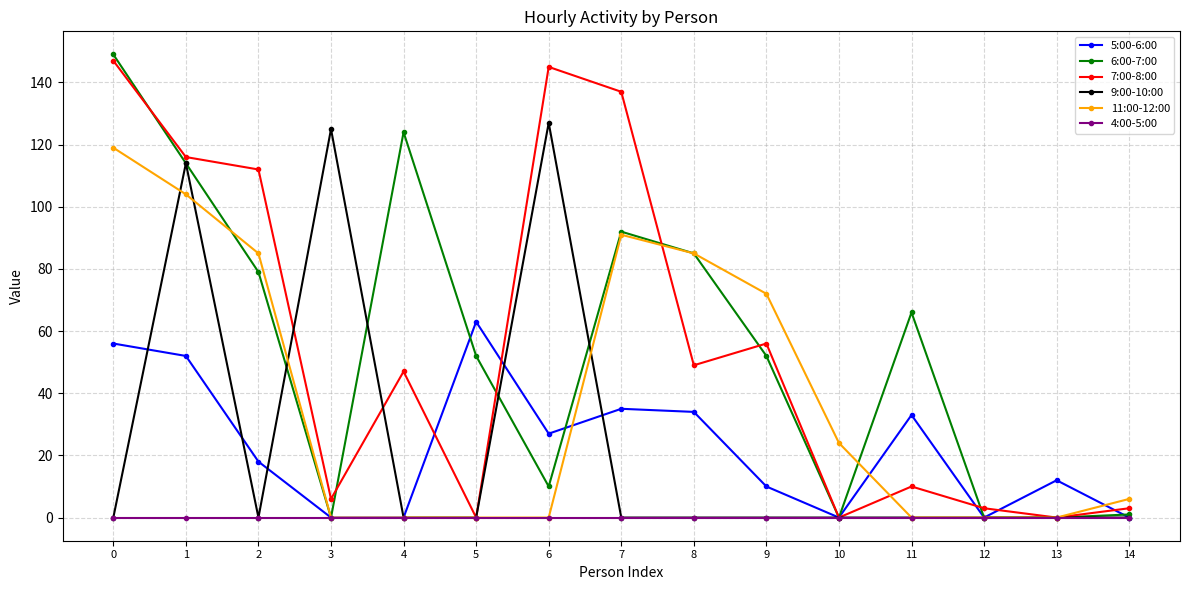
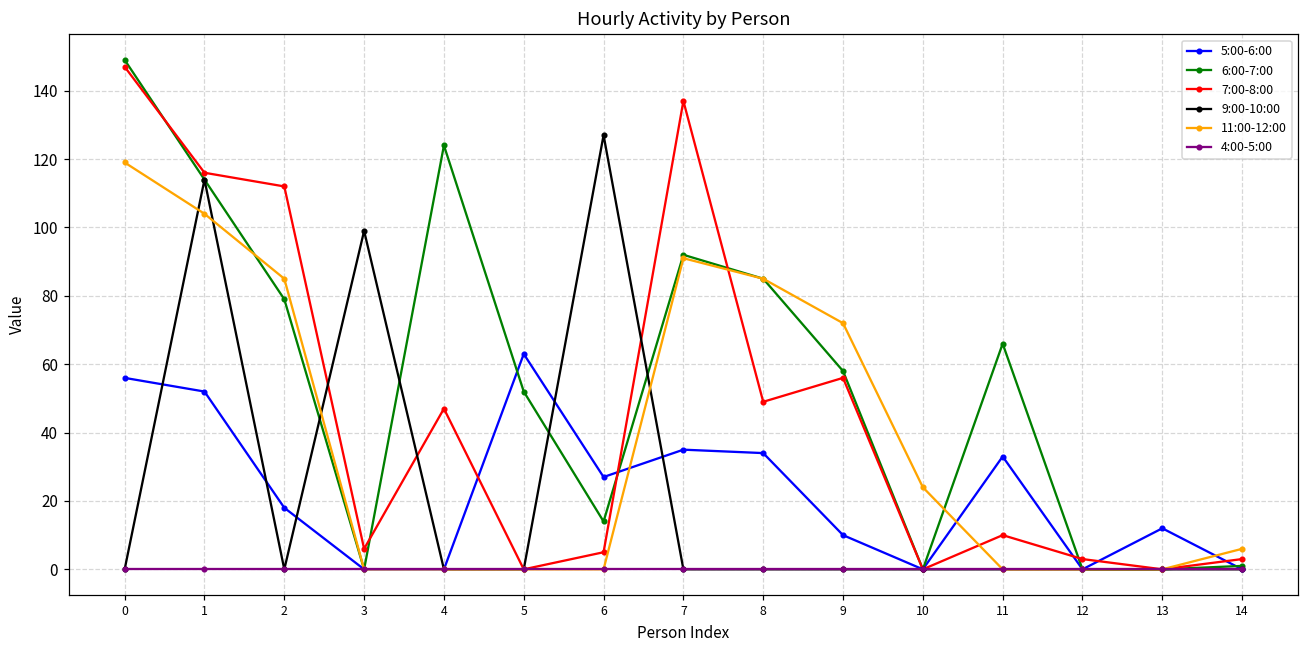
9:00-10:00, 3: 125 -> 99
6:00-7:00, 6: 10 -> 14
7:00-8:00, 6: 145 -> 5
6:00-7:00, 9: 52 -> 58
